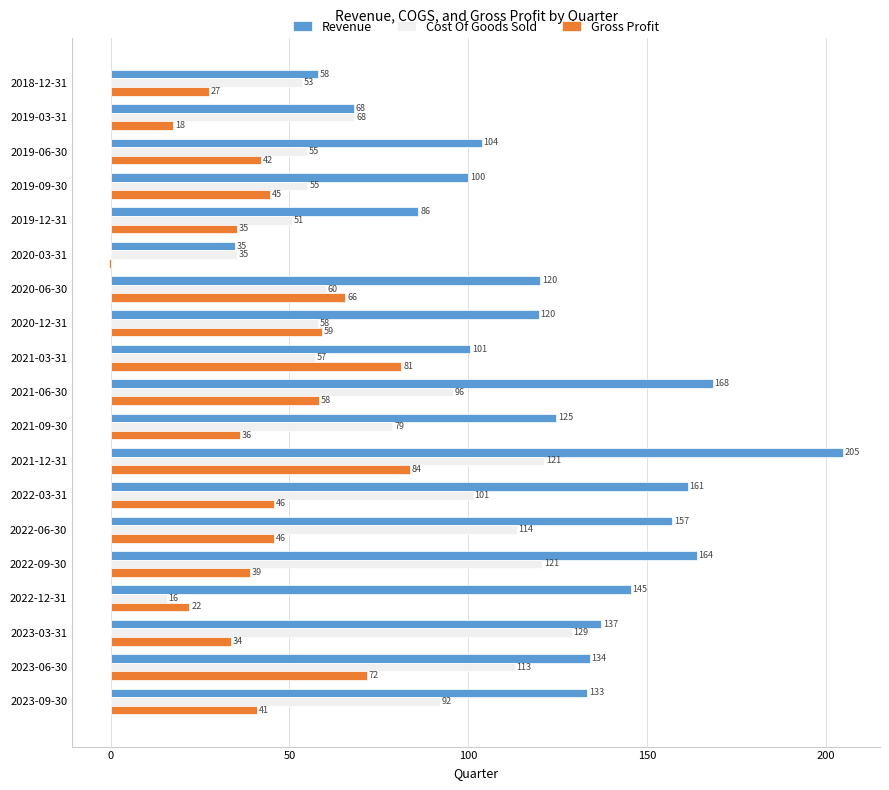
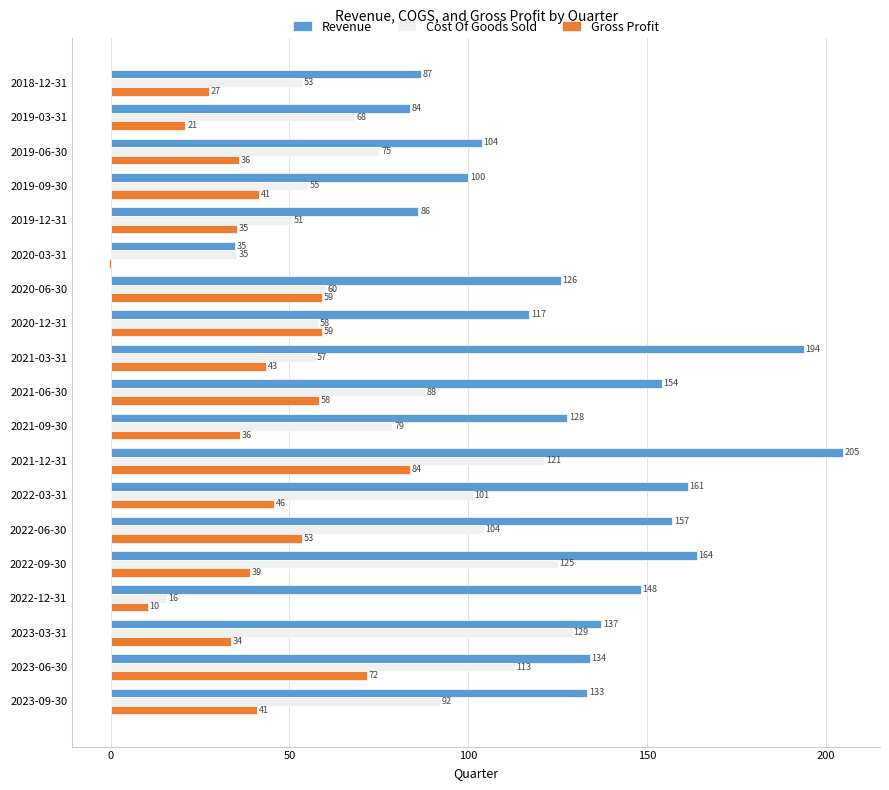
Revenue, 2018-12-31: 58 -> 87
Revenue, 2019-03-31: 68 -> 84
Gross Profit, 2019-03-31: 18 -> 21
Cost Of Goods Sold, 2019-06-30: 55 -> 75
Gross Profit, 2019-06-30: 42 -> 36
Gross Profit, 2019-09-30: 45 -> 41
Revenue, 2020-06-30: 120 -> 126
Gross Profit, 2020-06-30: 66 -> 59
Revenue, 2020-12-31: 120 -> 117
Revenue, 2021-03-31: 101 -> 194
Gross Profit, 2021-03-31: 81 -> 43
Revenue, 2021-06-30: 168 -> 154
Cost Of Goods Sold, 2021-06-30: 96 -> 88
Revenue, 2021-09-30: 125 -> 128
Cost Of Goods Sold, 2022-06-30: 114 -> 104
Gross Profit, 2022-06-30: 46 -> 53
Cost Of Goods Sold, 2022-09-30: 121 -> 125
Revenue, 2022-12-31: 145 -> 148
Gross Profit, 2022-12-31: 22 -> 10
